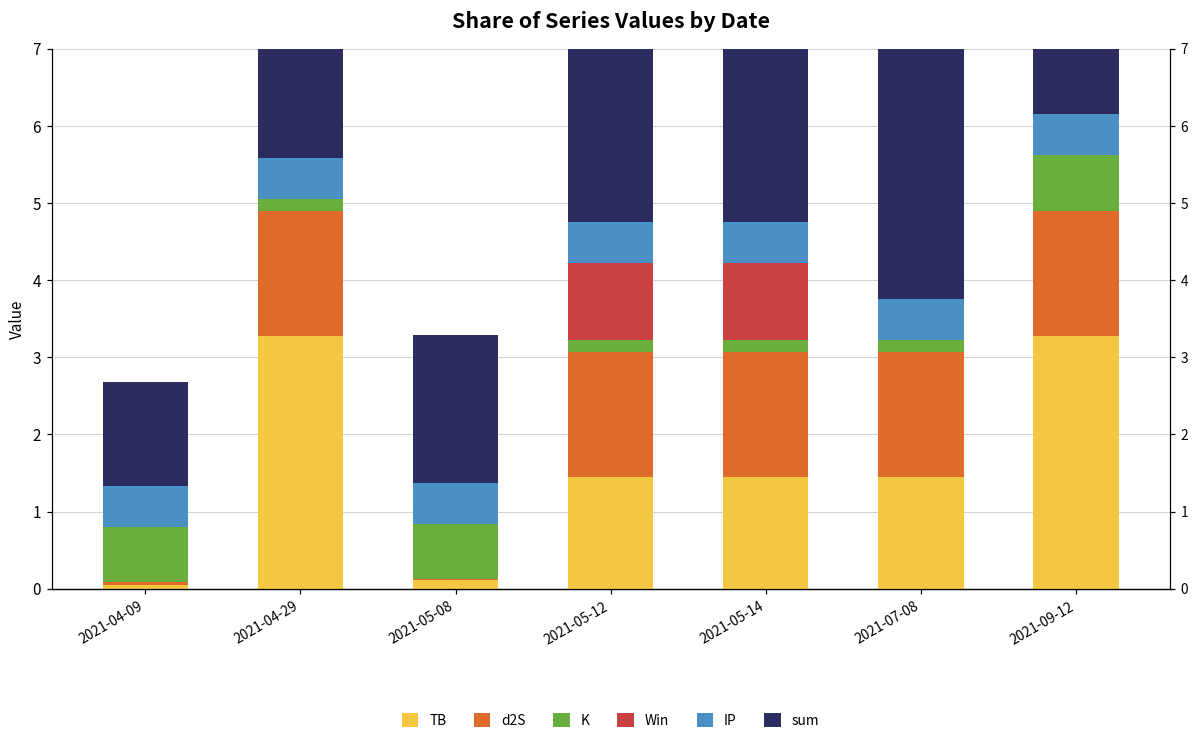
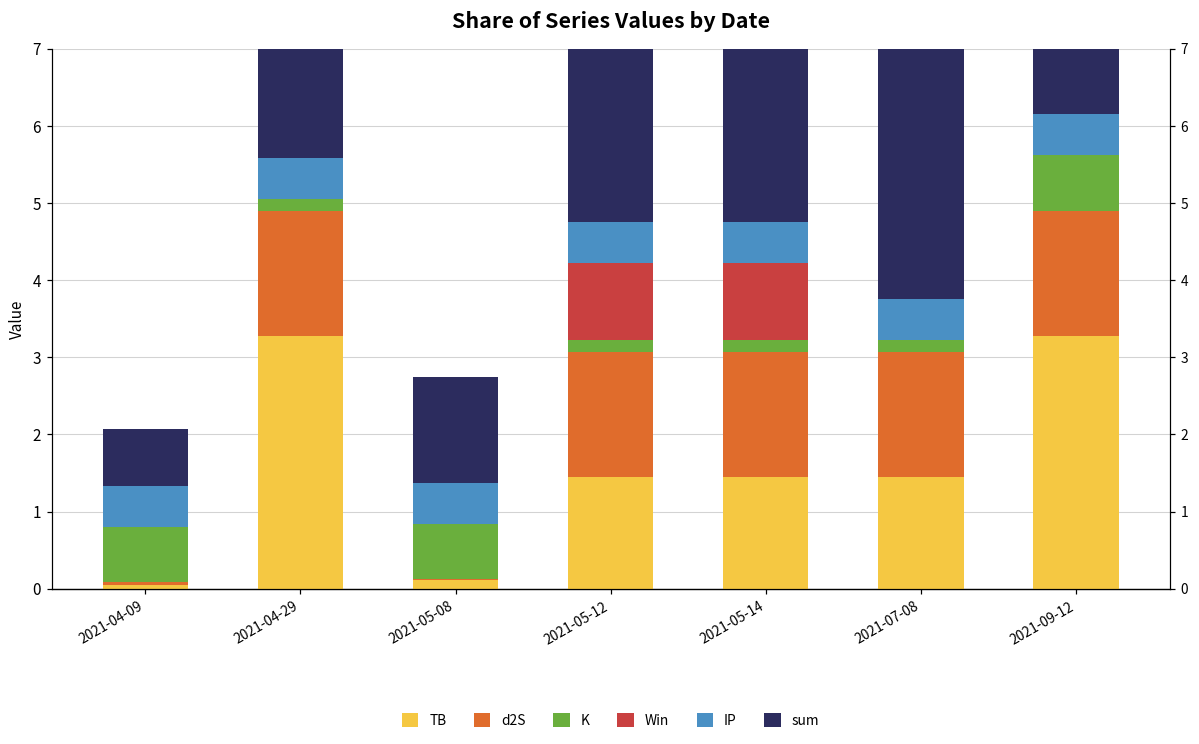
sum, 2021-04-09: 1.3 -> 0.7
sum, 2021-05-08: 1.9 -> 1.4
